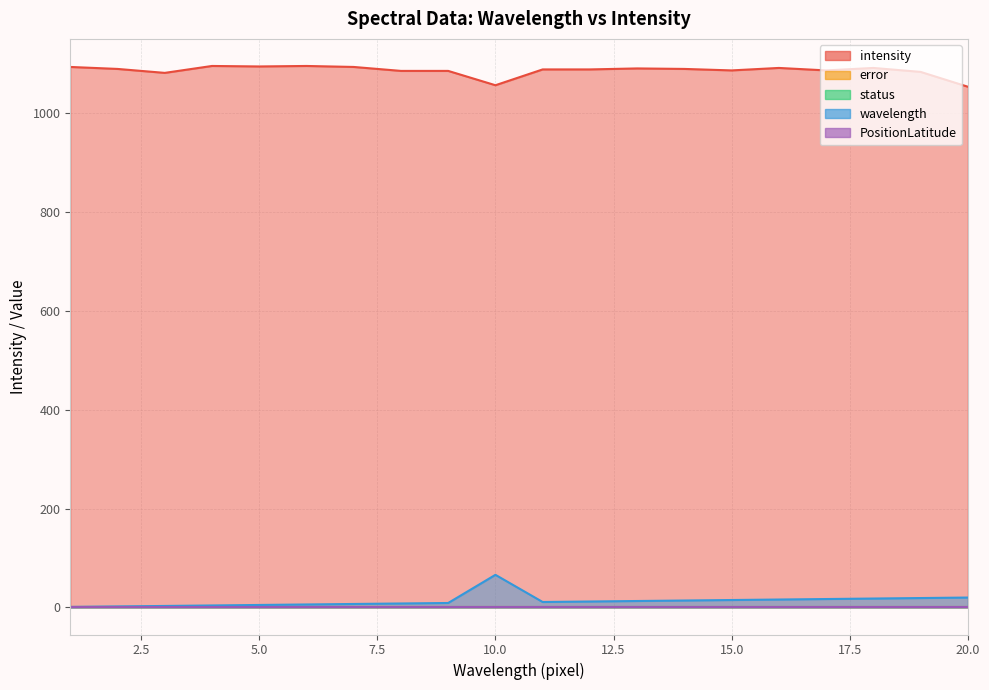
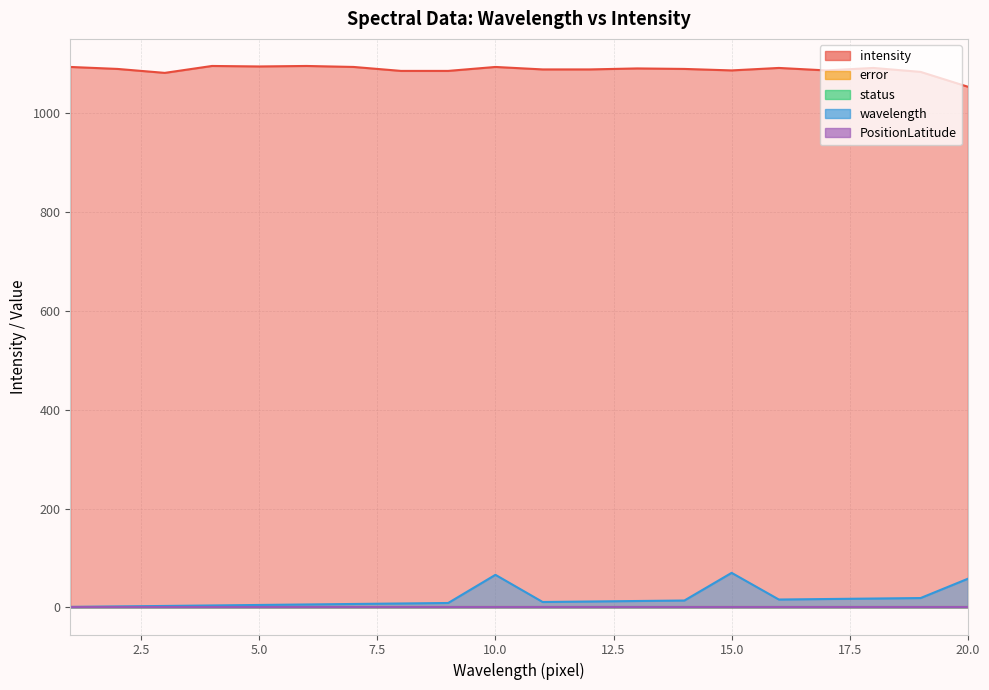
intensity, 10.0: 1060 -> 1090
wavelength, 15.0: 20 -> 70
wavelength, 20.0: 20 -> 60
